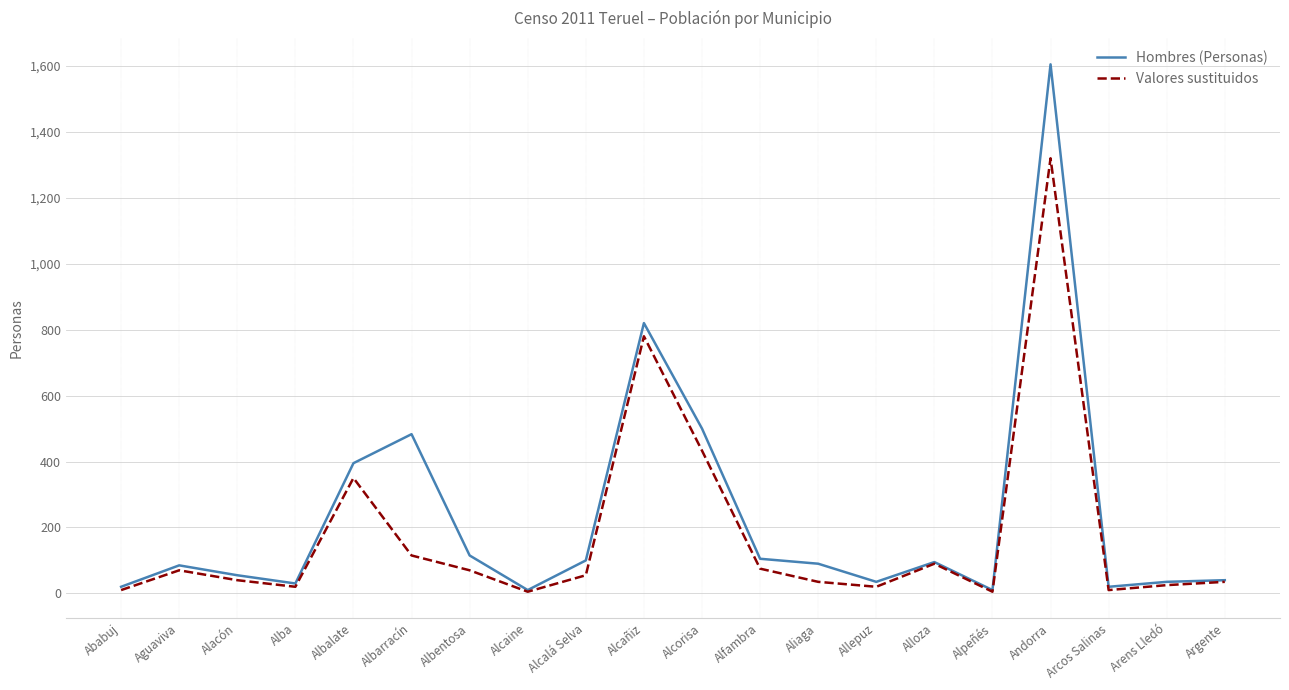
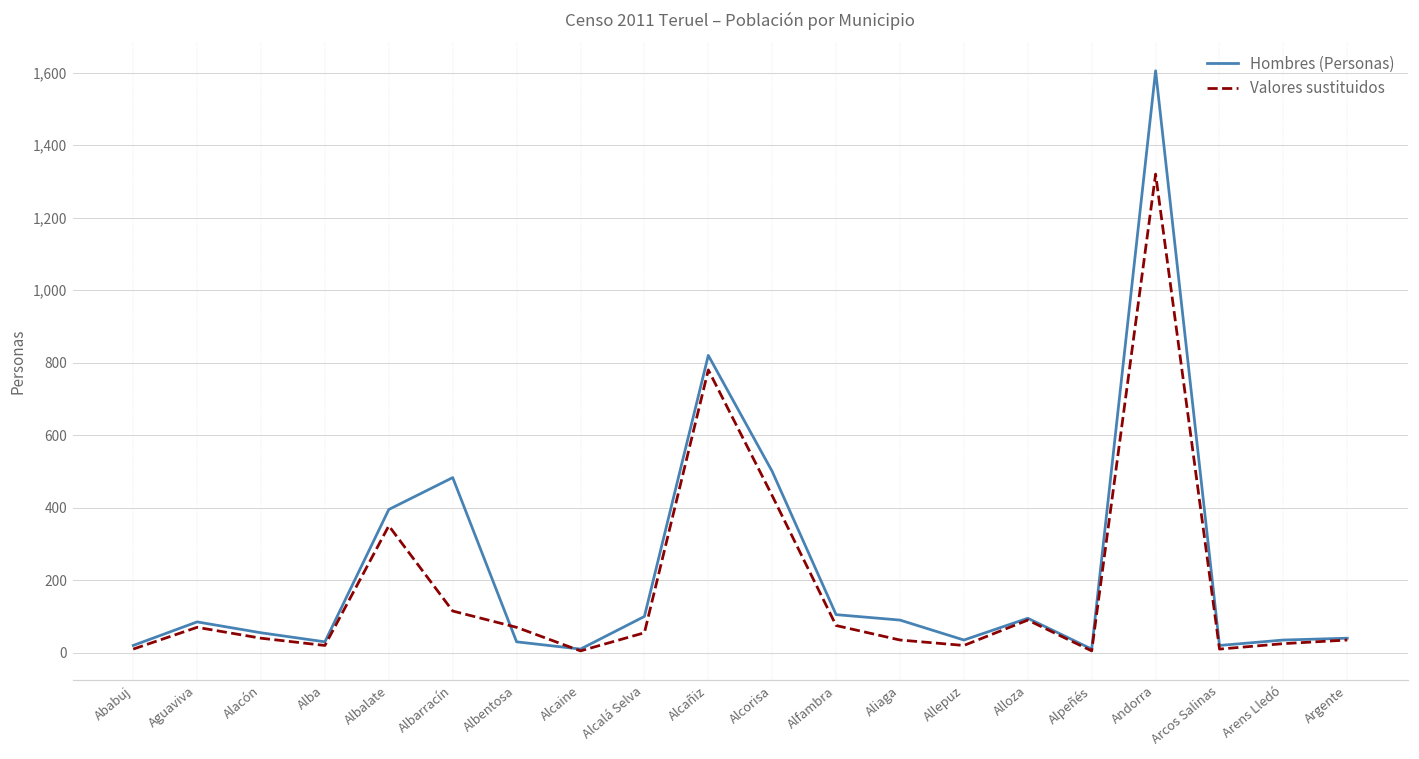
Hombres (Personas), Albentosa: 120 -> 30
